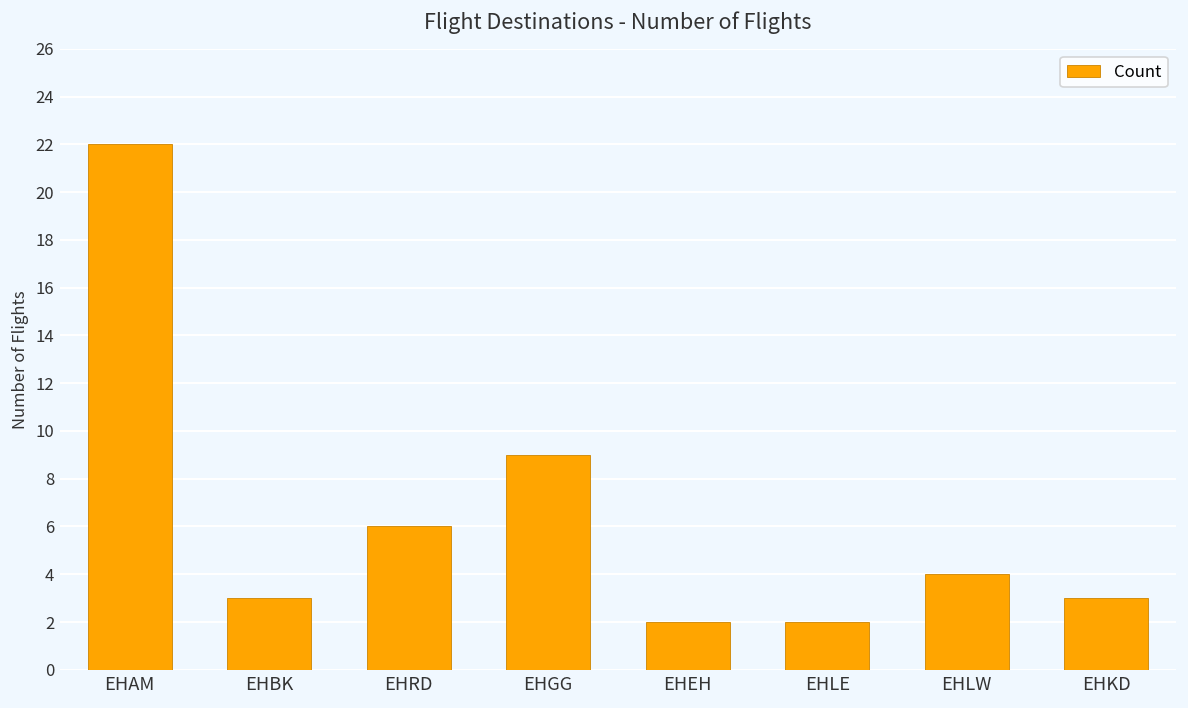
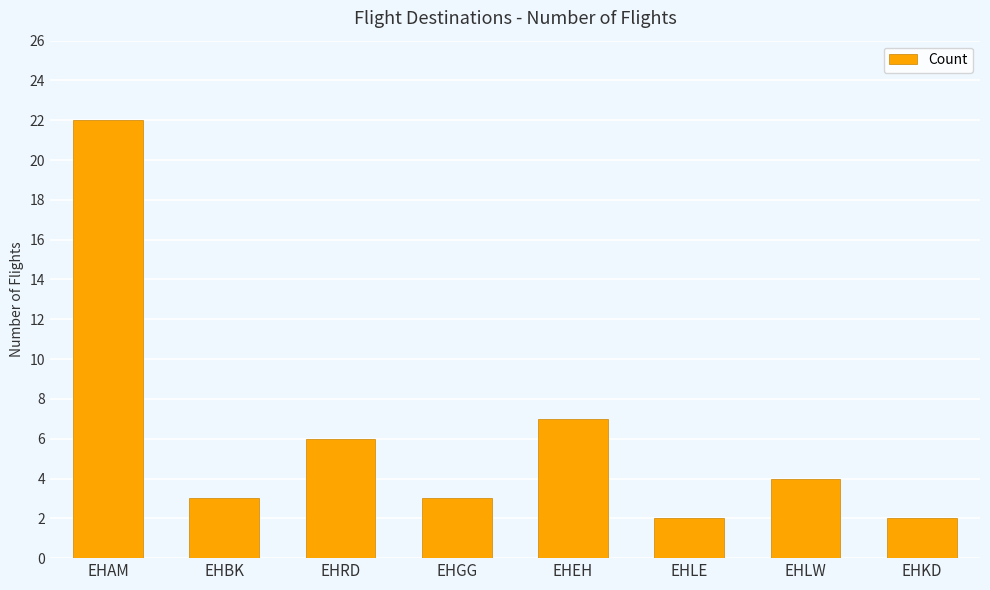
EHGG: 9 -> 3
EHEH: 2 -> 7
EHKD: 3 -> 2
